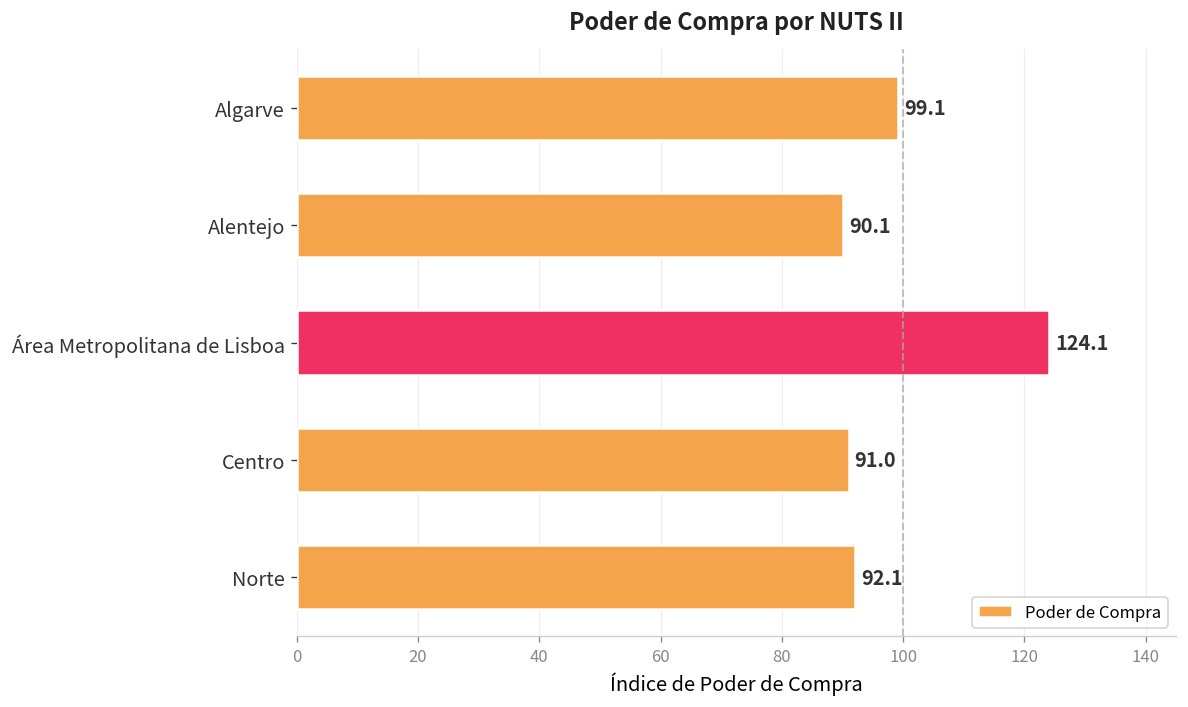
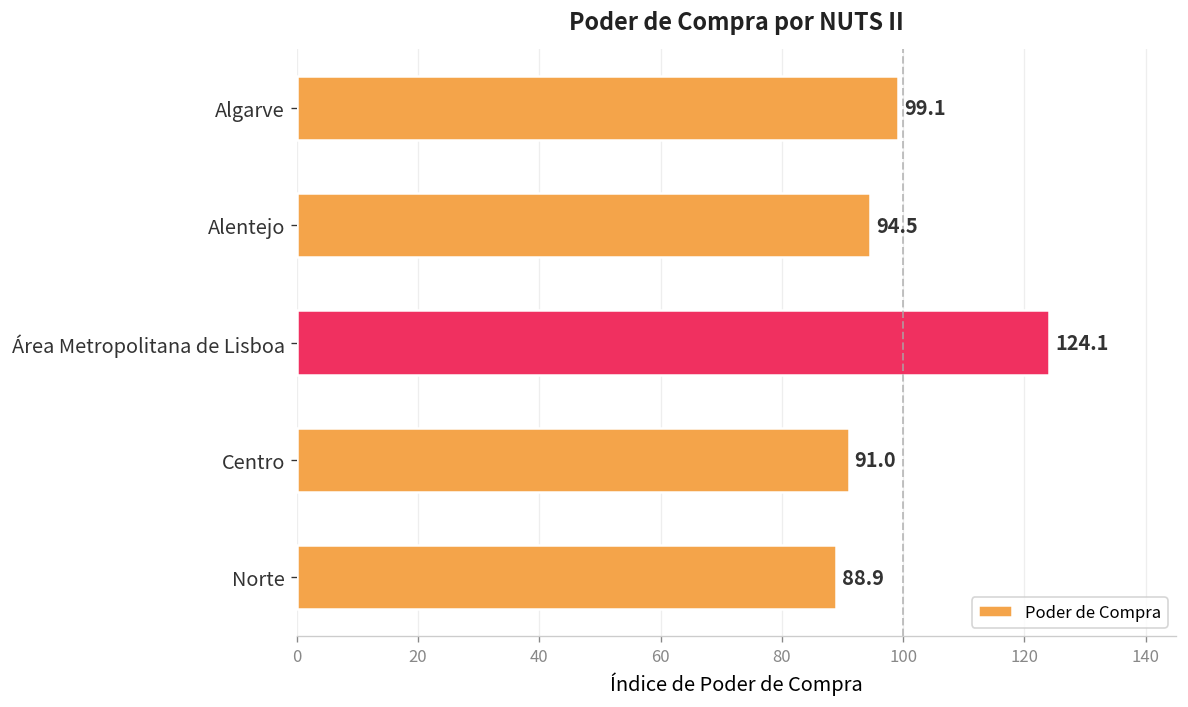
Alentejo: 90.1 -> 94.5
Norte: 92.1 -> 88.9
